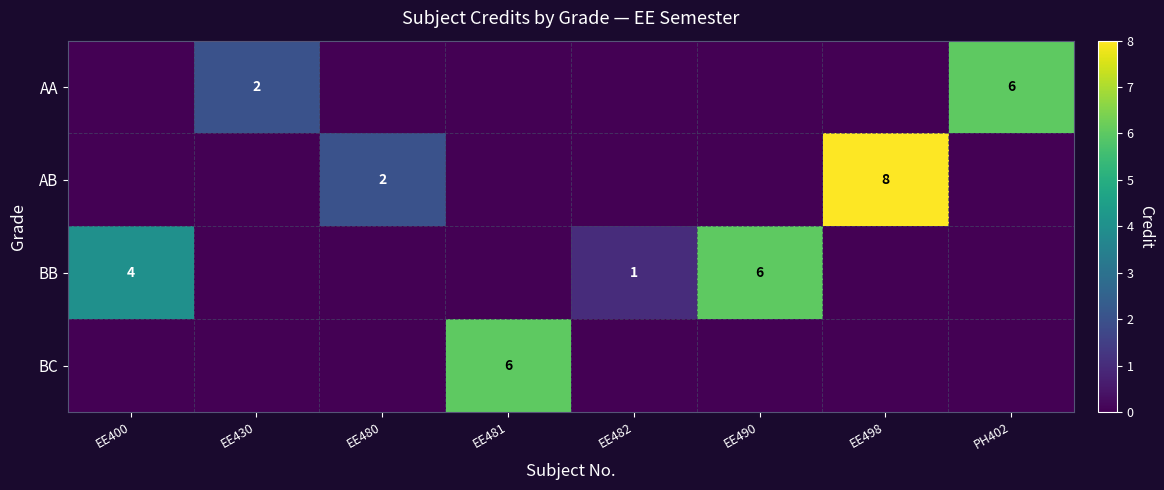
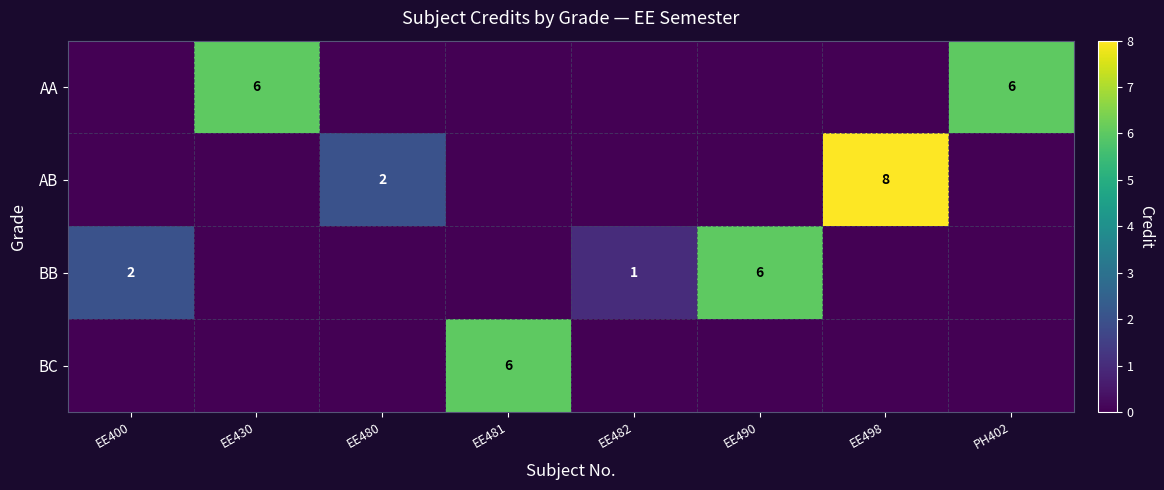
AA, EE430: 2 -> 6
BB, EE400: 4 -> 2
